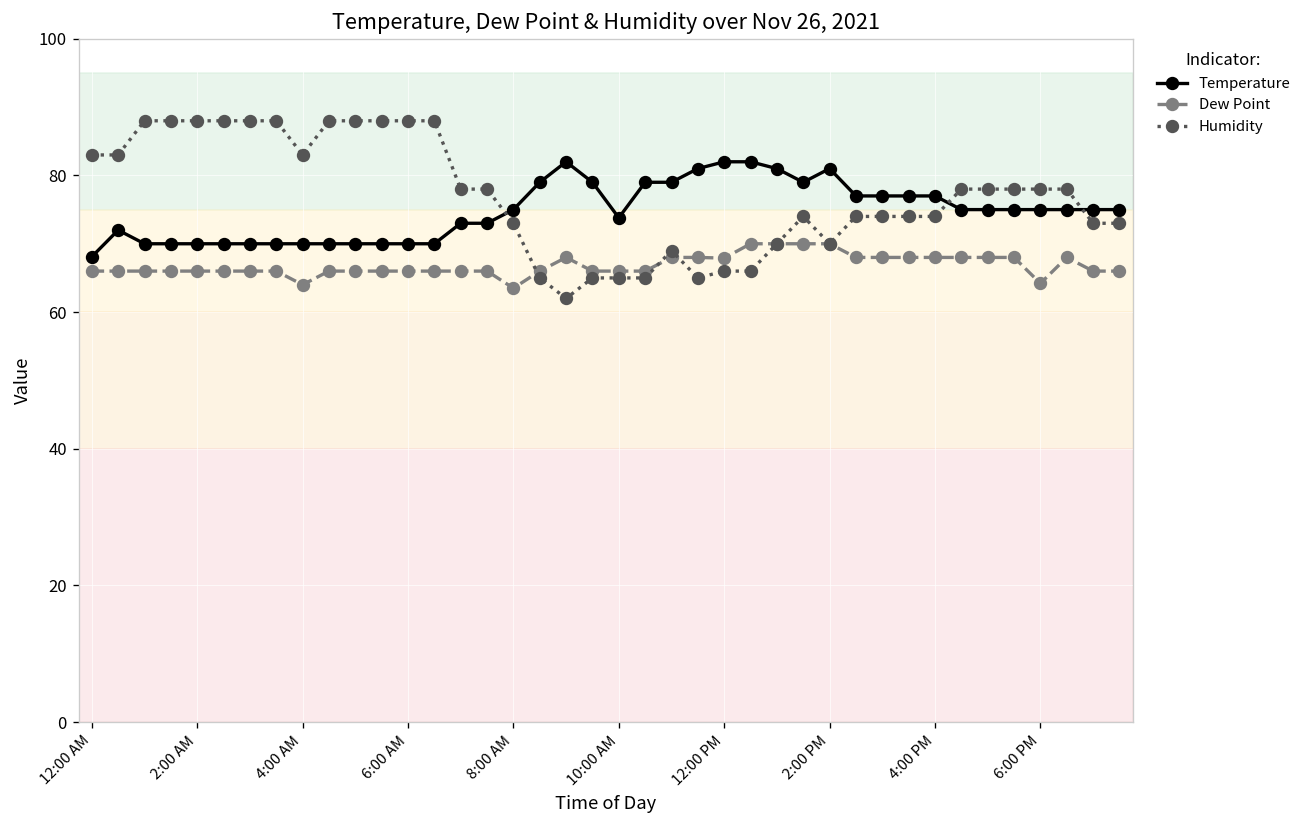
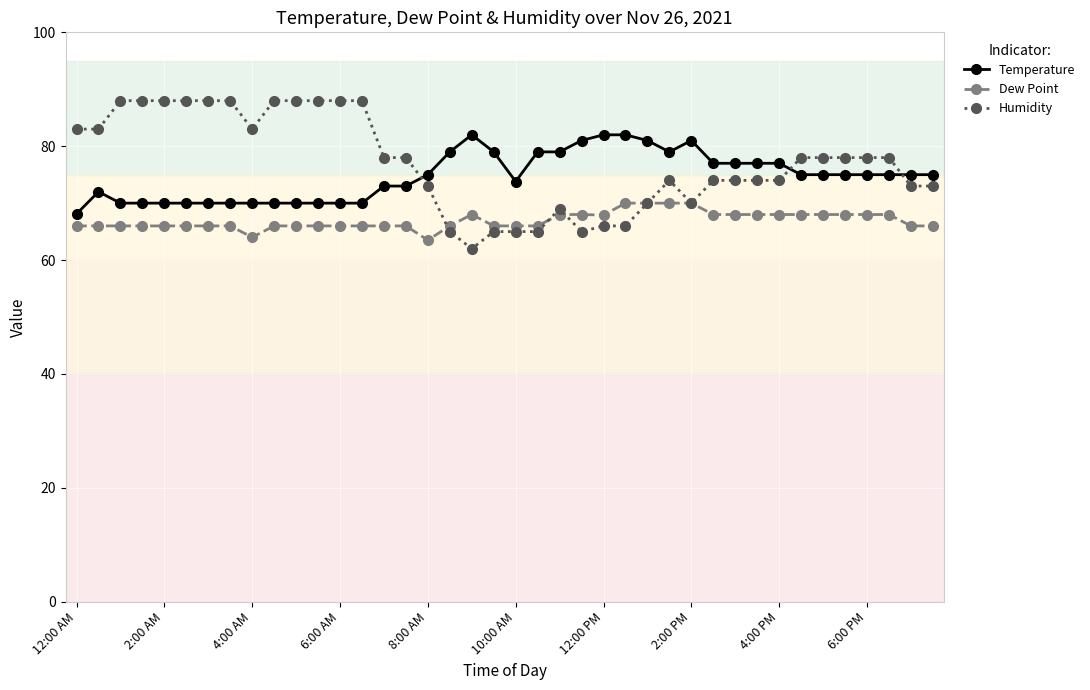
Dew Point, 6:00 PM: 64 -> 68
